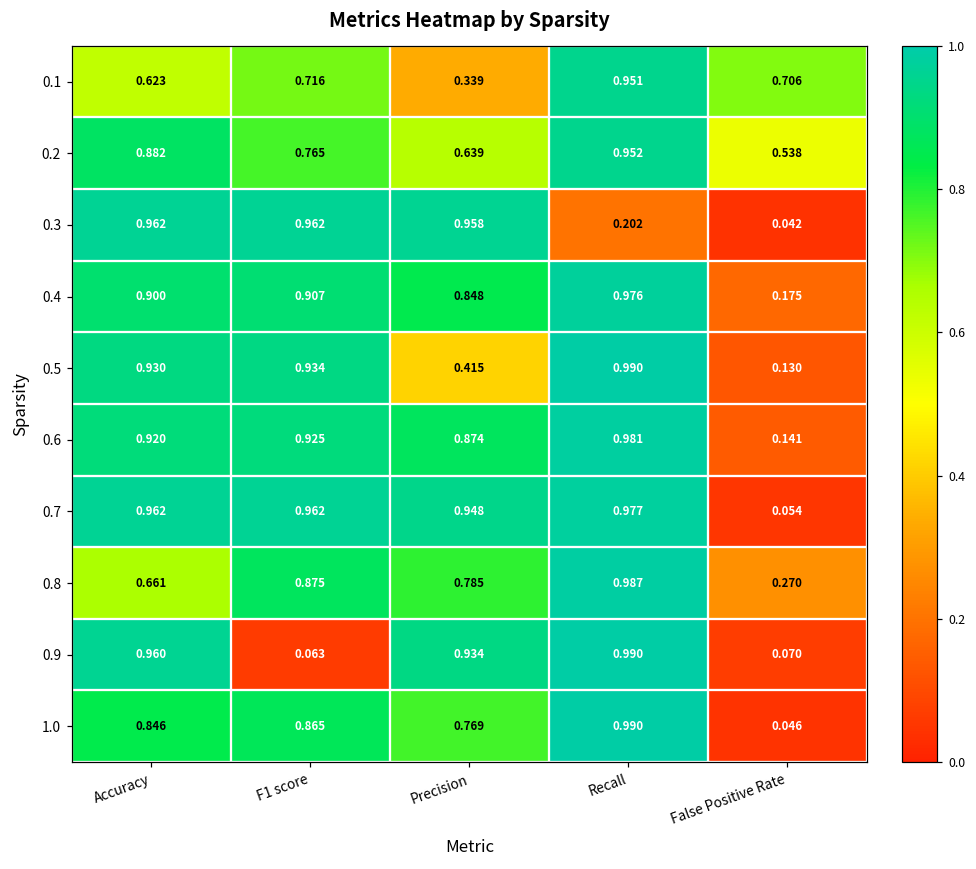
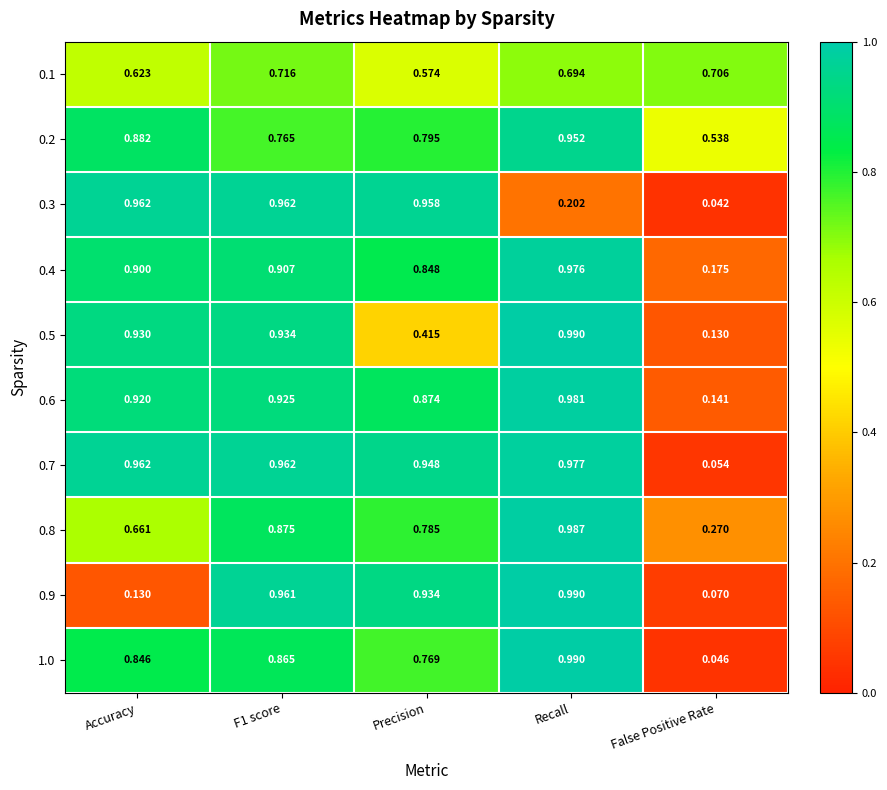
0.1, Precision: 0.339 -> 0.574
0.1, Recall: 0.951 -> 0.694
0.2, Precision: 0.639 -> 0.795
0.9, Accuracy: 0.960 -> 0.130
0.9, F1 score: 0.063 -> 0.961
